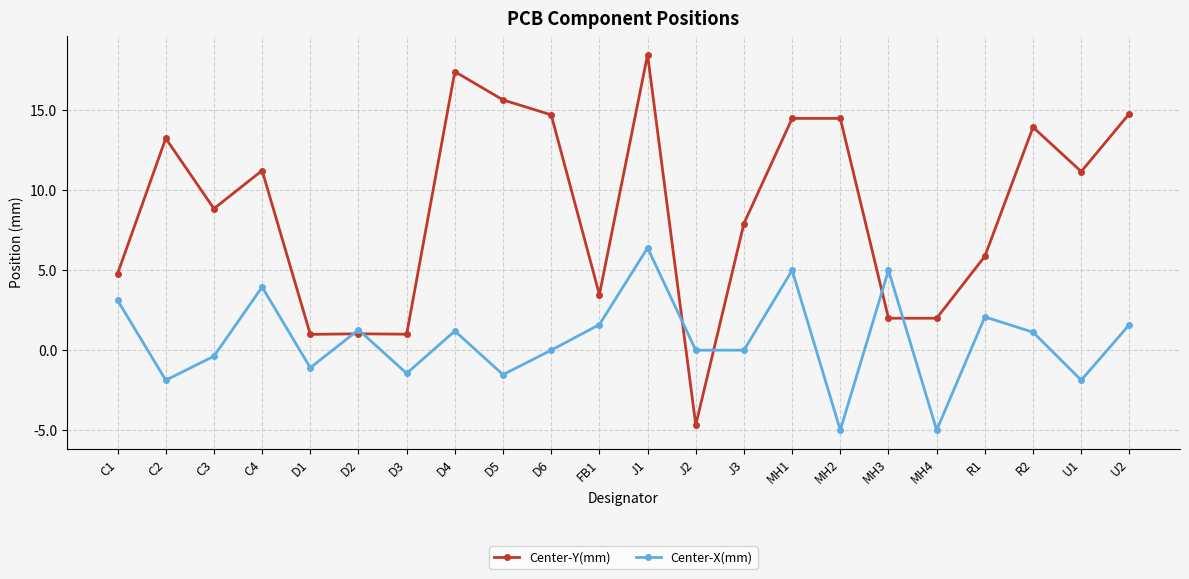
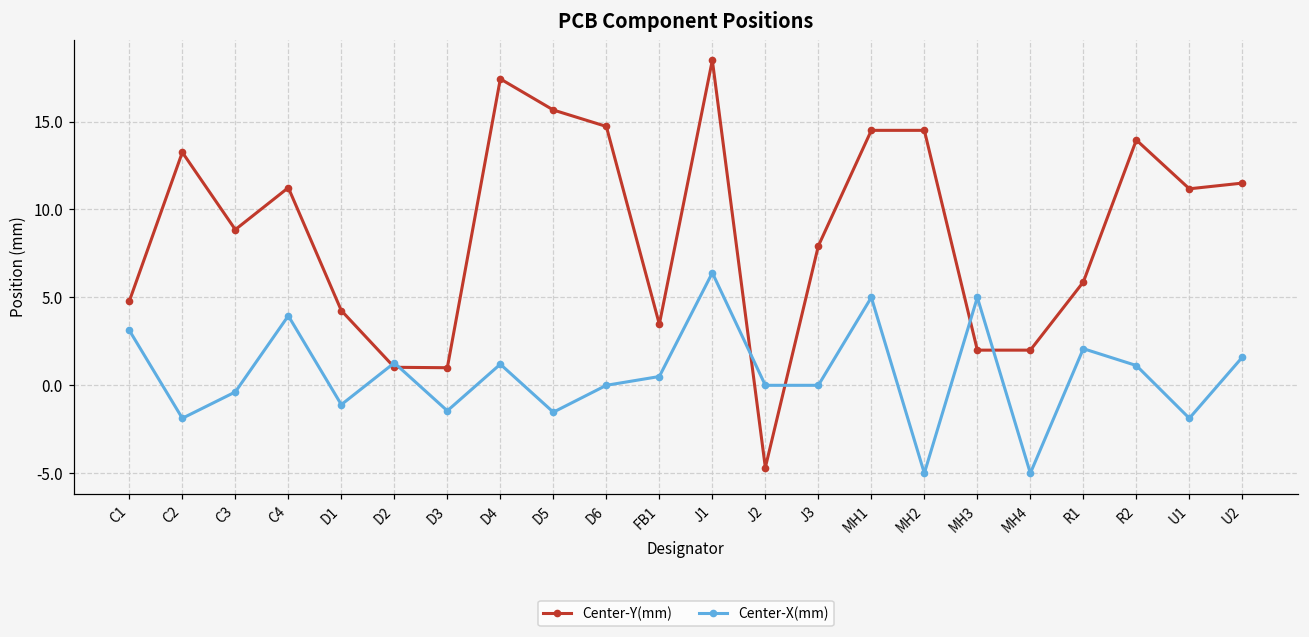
Center-Y(mm), D1: 1.0 -> 4.3
Center-X(mm), FB1: 1.6 -> 0.5
Center-Y(mm), U2: 14.8 -> 11.5
